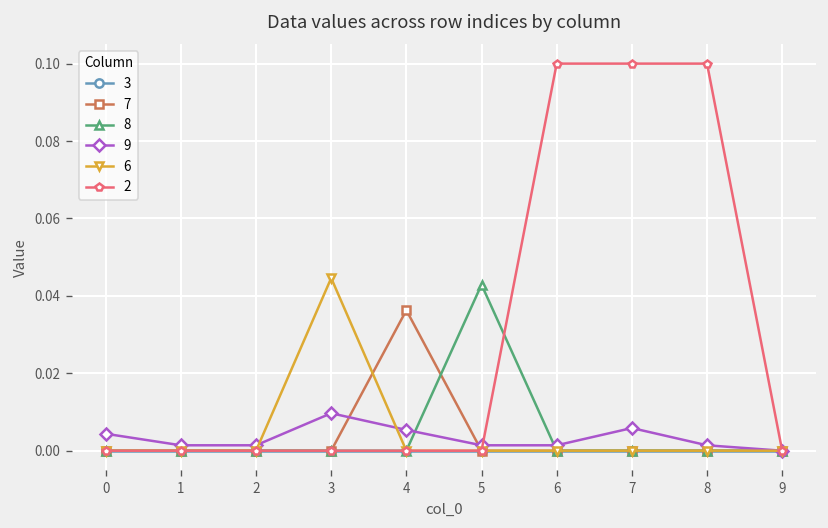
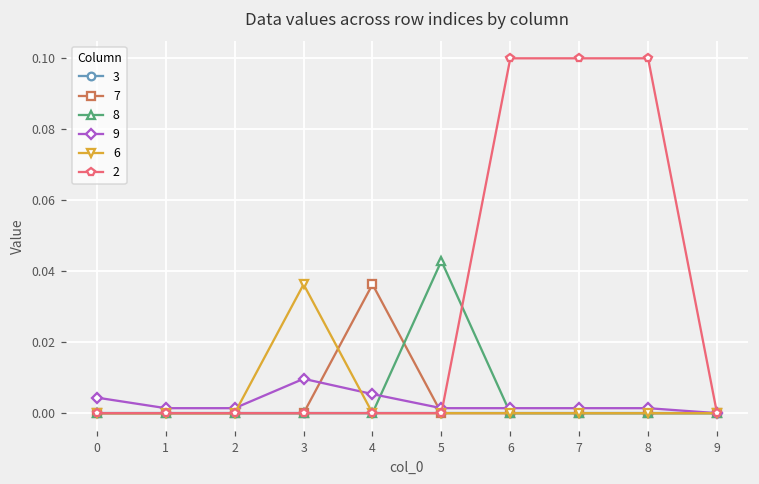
6, 3: 0.045 -> 0.036
9, 7: 0.006 -> 0.001
